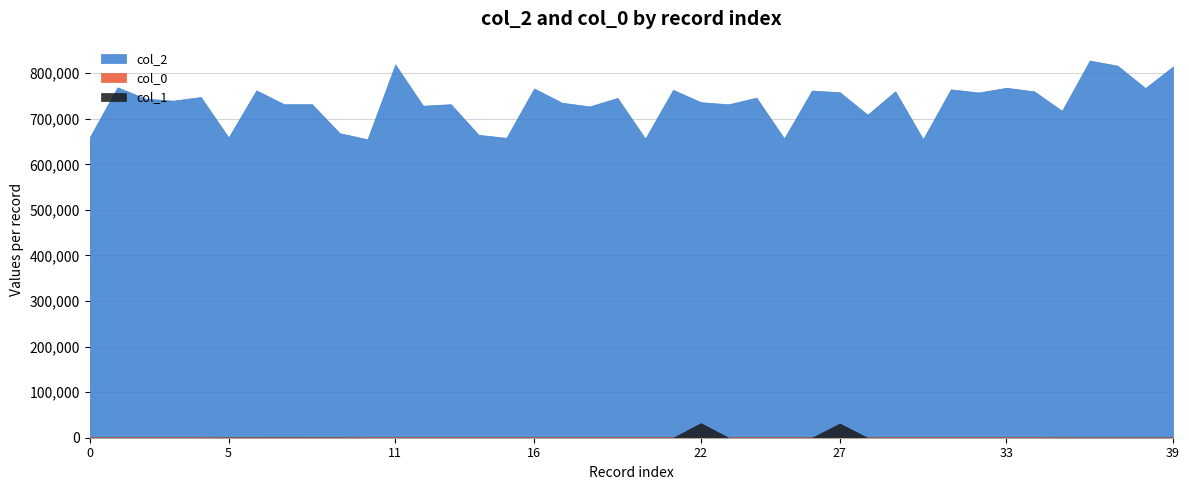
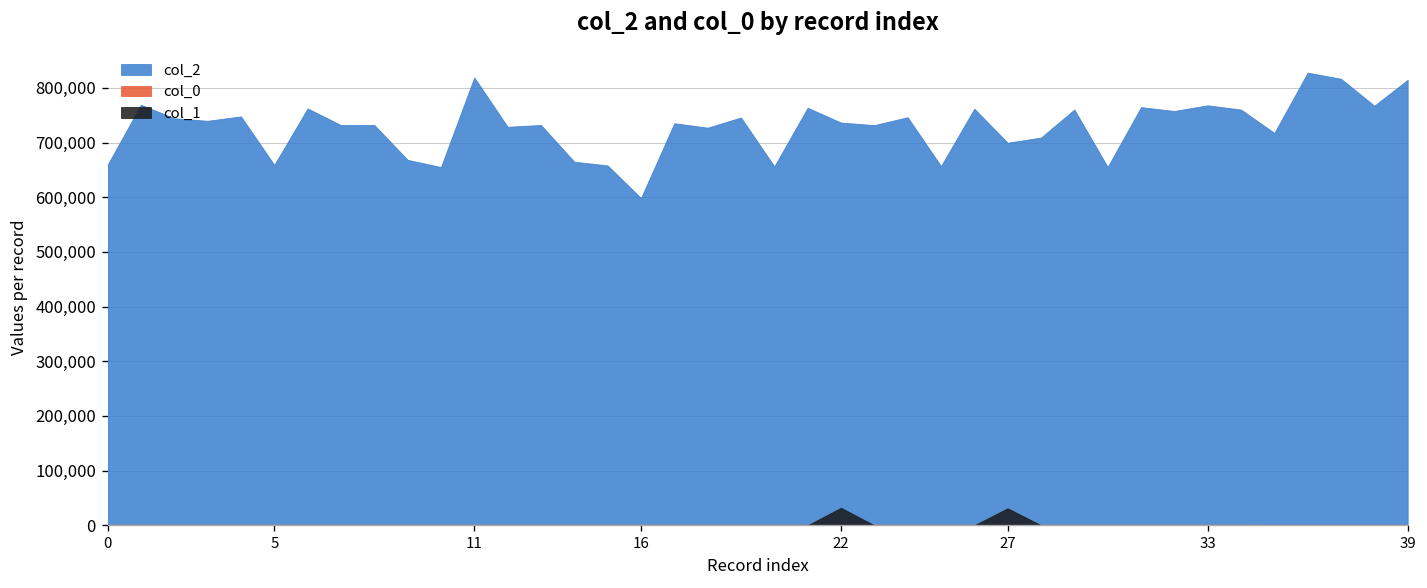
col_2, 16: 770,000 -> 600,000
col_2, 27: 760,000 -> 700,000
